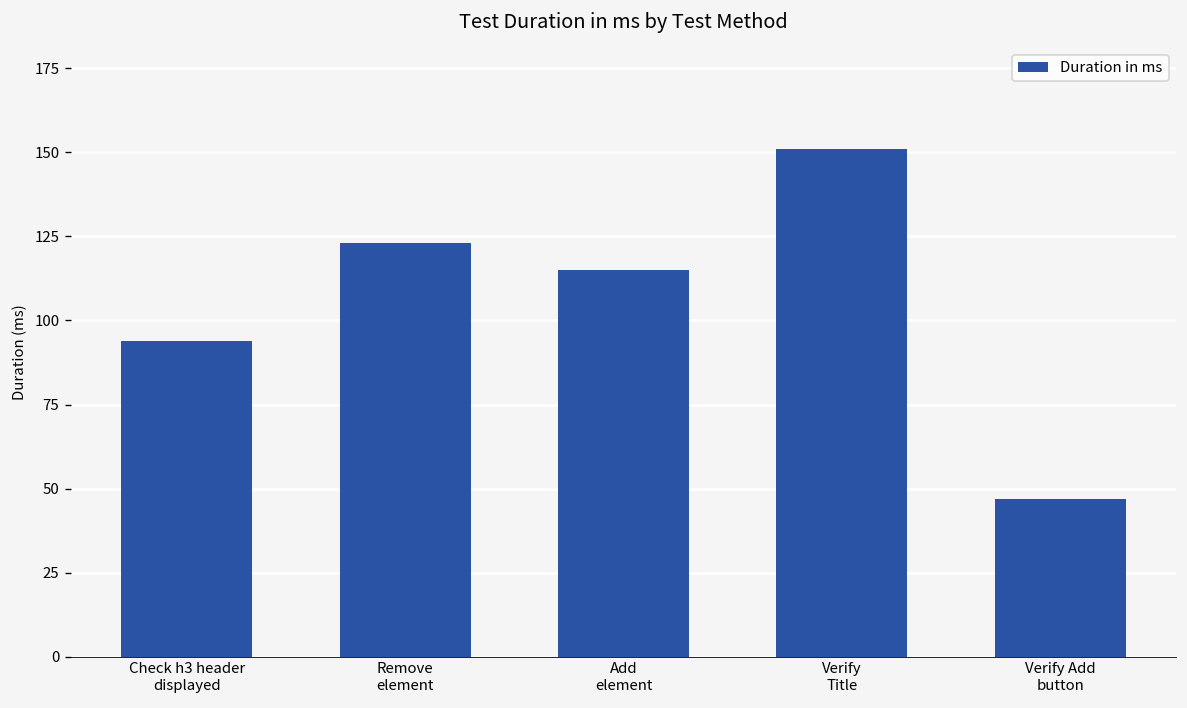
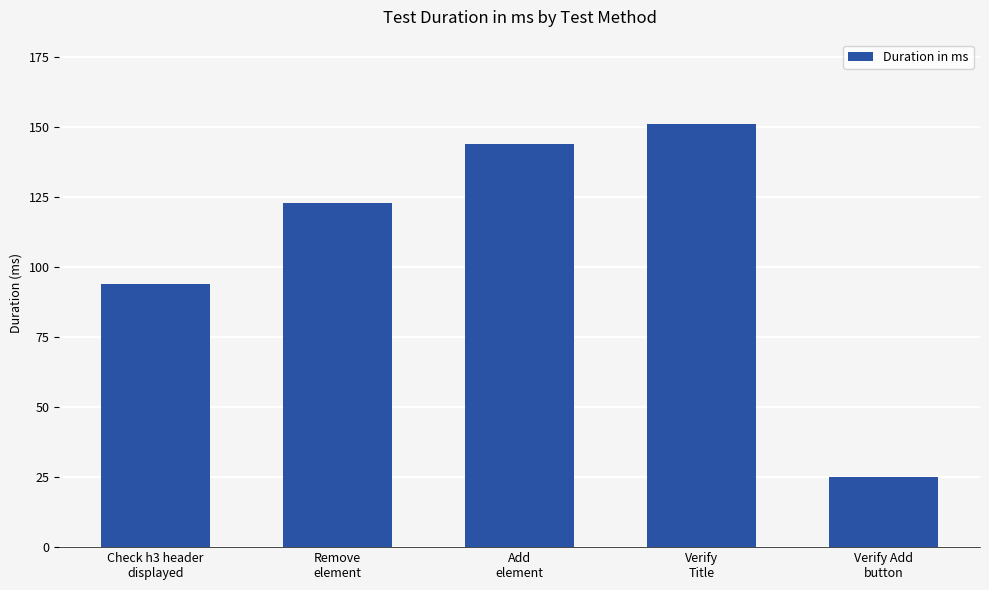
Add element: 115 -> 144
Verify Add button: 47 -> 25
